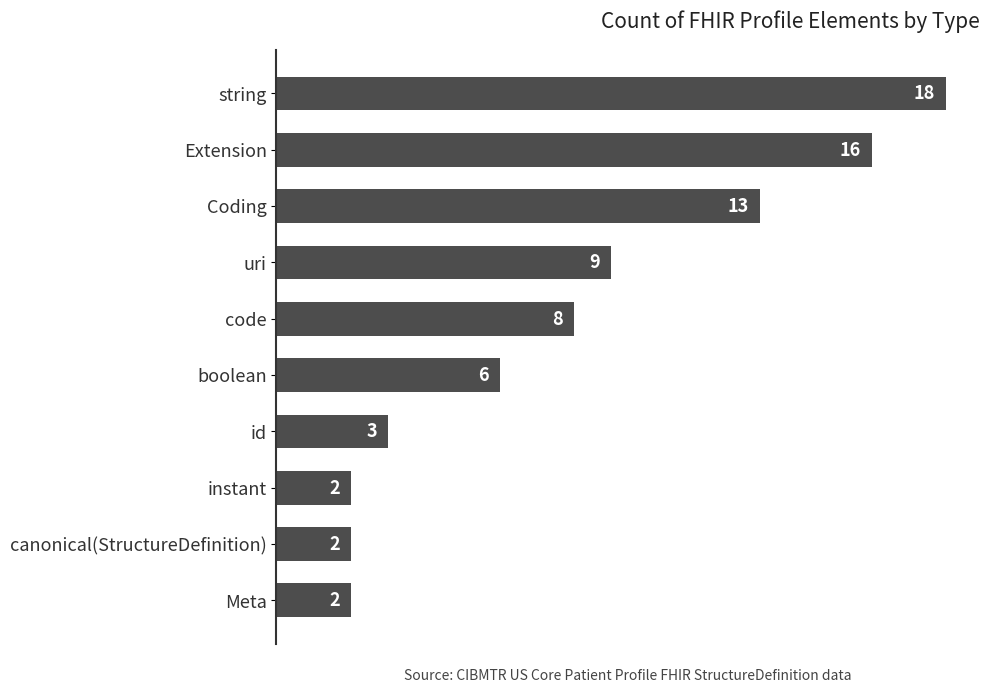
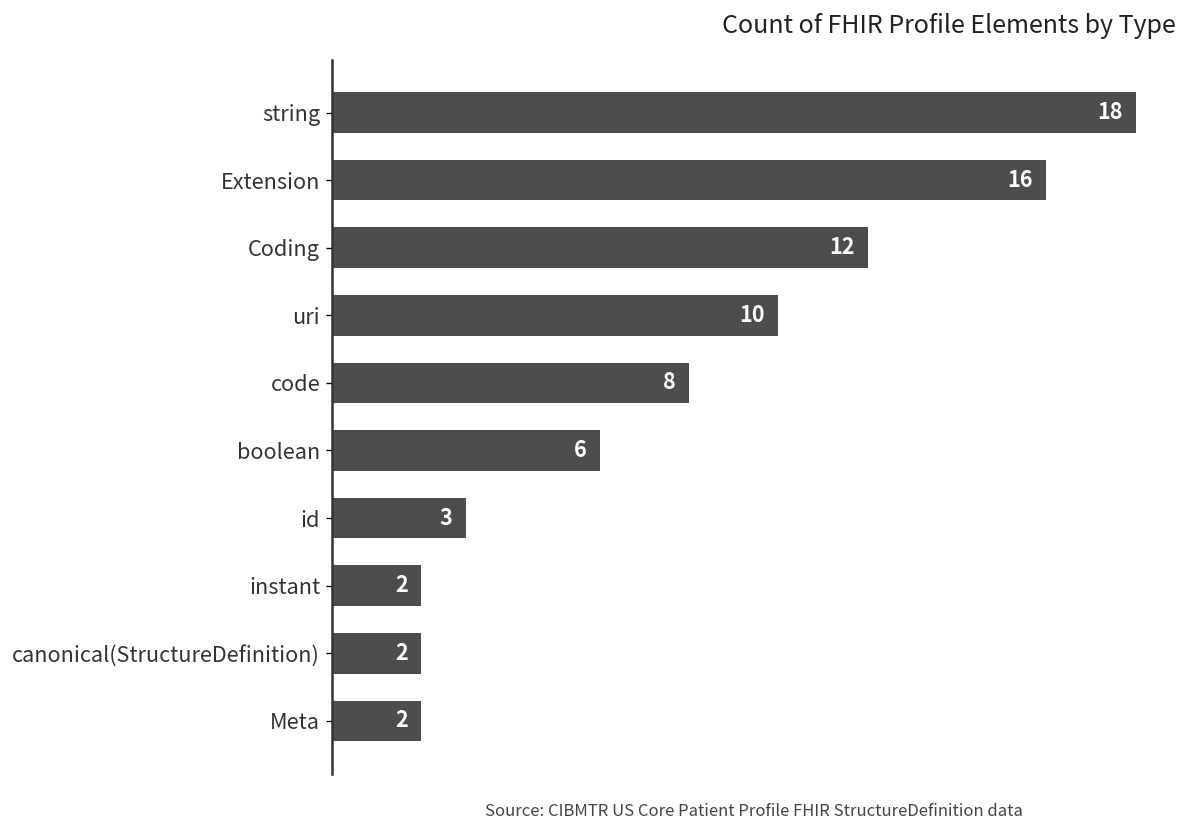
Coding: 13 -> 12
uri: 9 -> 10
